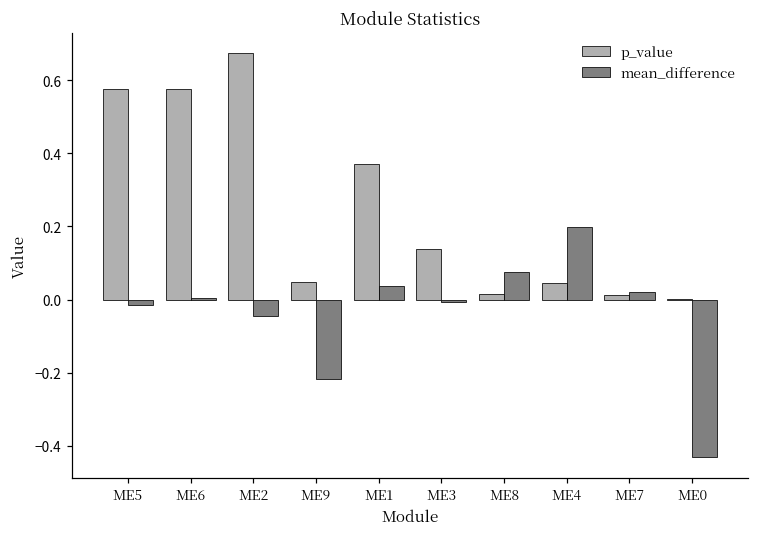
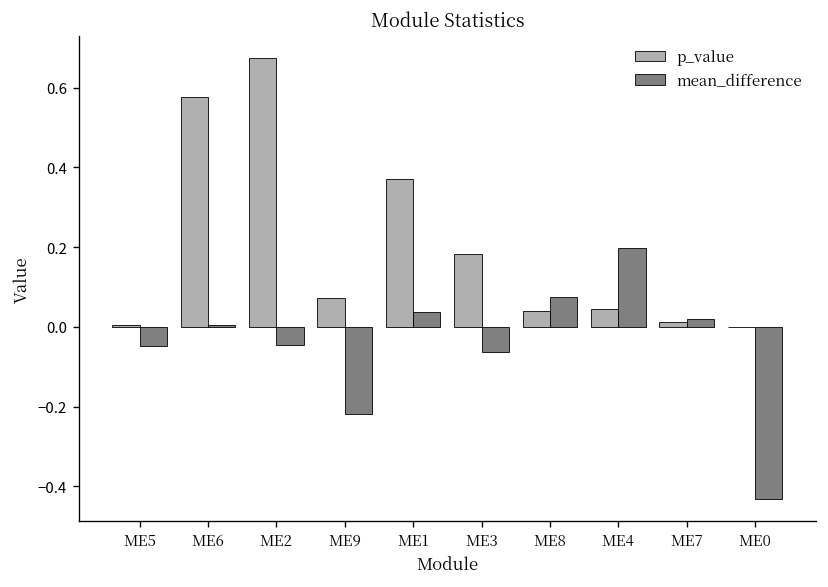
p_value, ME5: 0.58 -> 0.01
mean_difference, ME5: -0.02 -> -0.05
p_value, ME9: 0.05 -> 0.07
p_value, ME3: 0.14 -> 0.18
mean_difference, ME3: -0.01 -> -0.06
p_value, ME8: 0.02 -> 0.04
